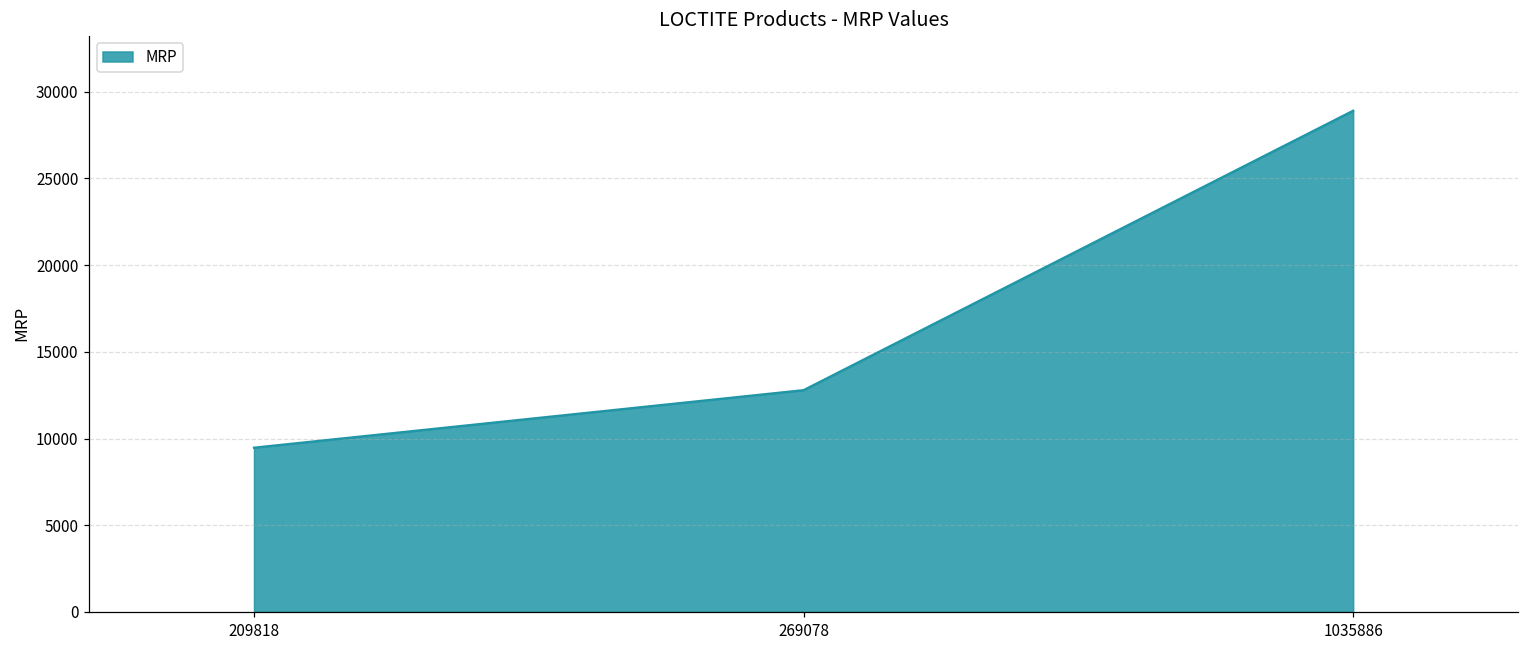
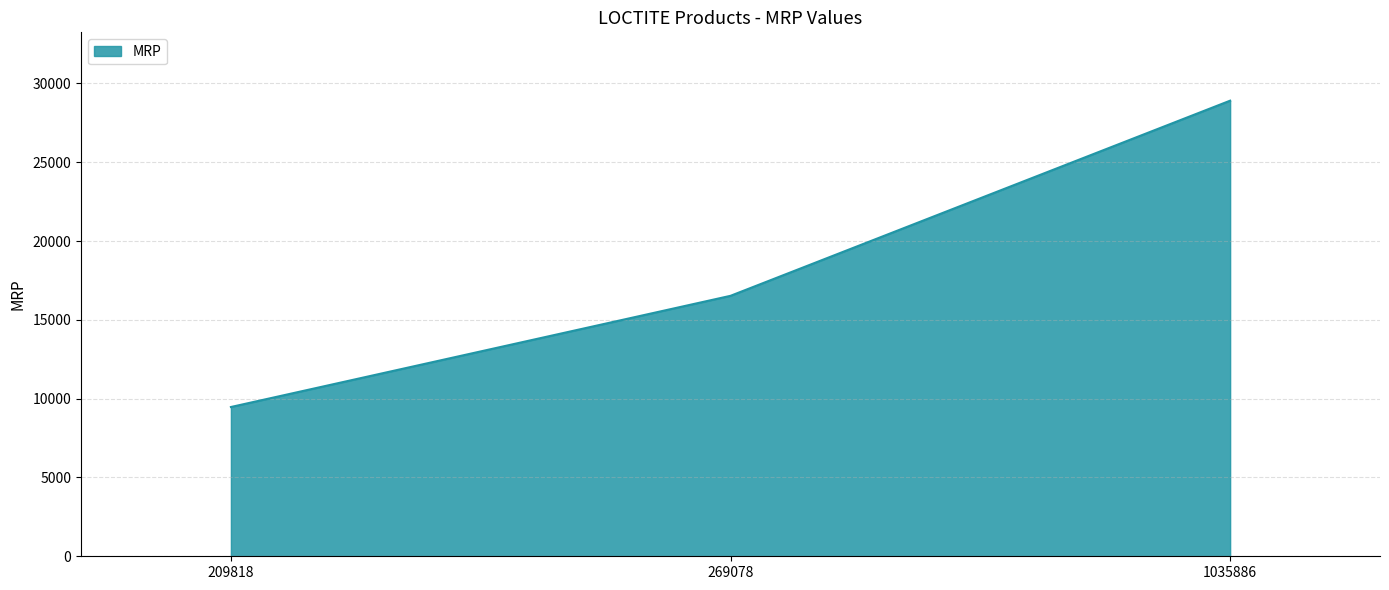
269078: 12800 -> 16500
